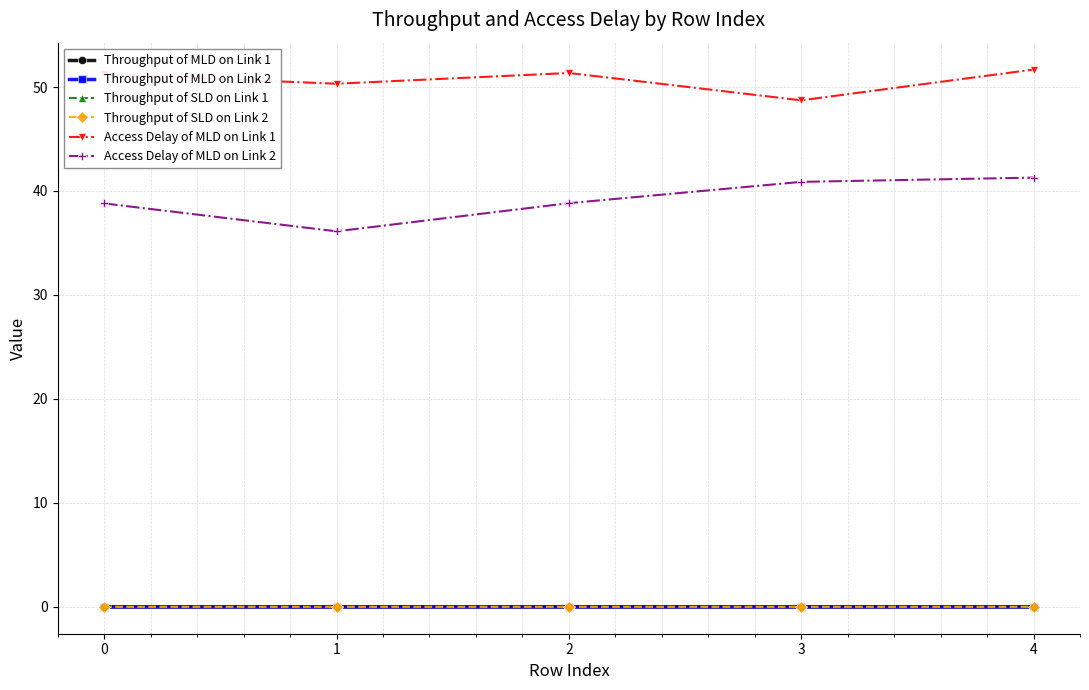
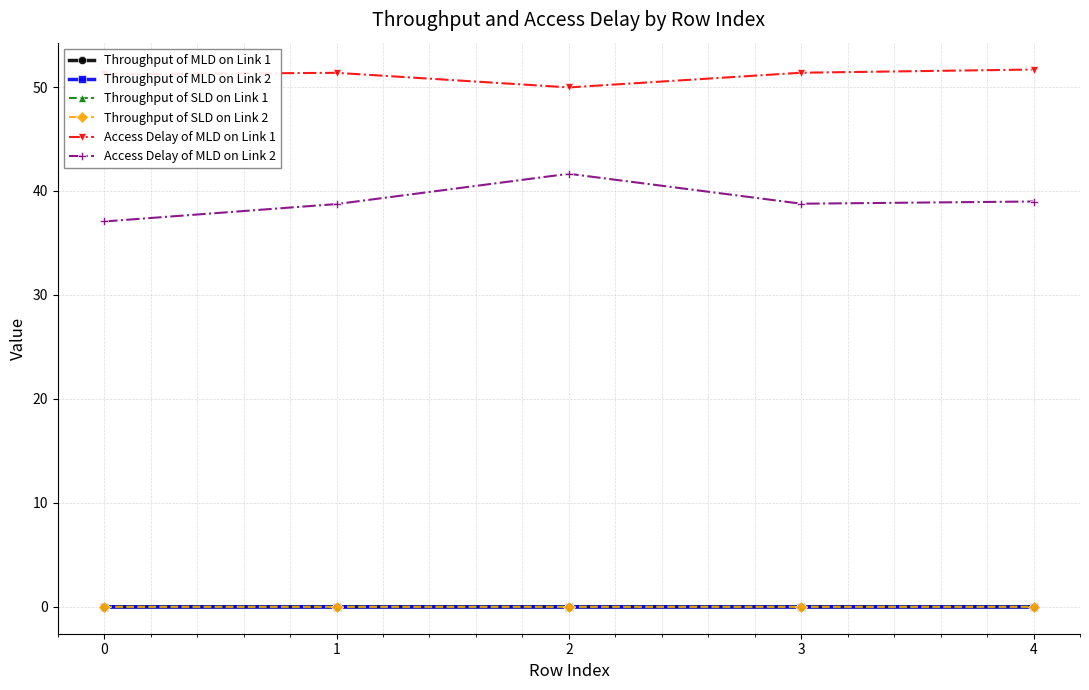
Access Delay of MLD on Link 2, 0: 38.8 -> 37.1
Access Delay of MLD on Link 1, 1: 50.3 -> 51.4
Access Delay of MLD on Link 2, 1: 36.1 -> 38.7
Access Delay of MLD on Link 1, 2: 51.4 -> 50.0
Access Delay of MLD on Link 2, 2: 38.8 -> 41.7
Access Delay of MLD on Link 1, 3: 48.7 -> 51.4
Access Delay of MLD on Link 2, 3: 40.9 -> 38.8
Access Delay of MLD on Link 2, 4: 41.3 -> 39.0
